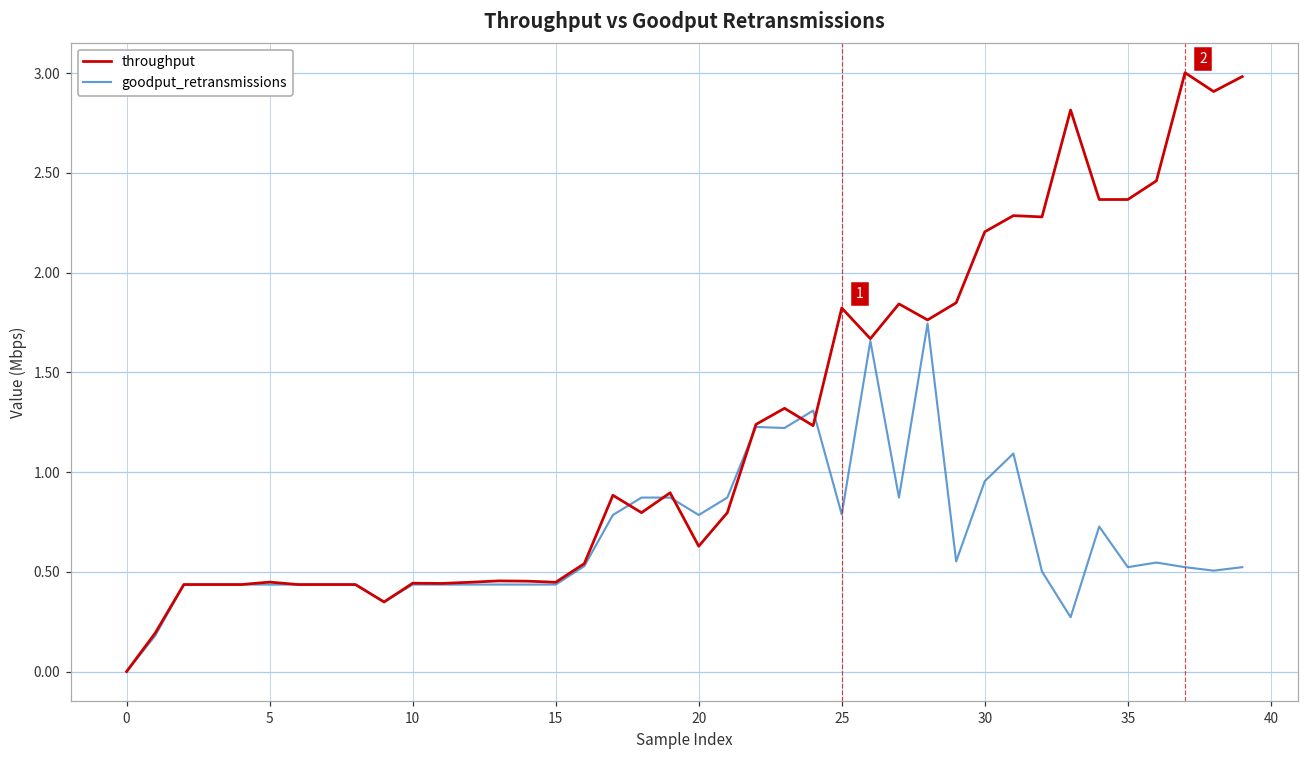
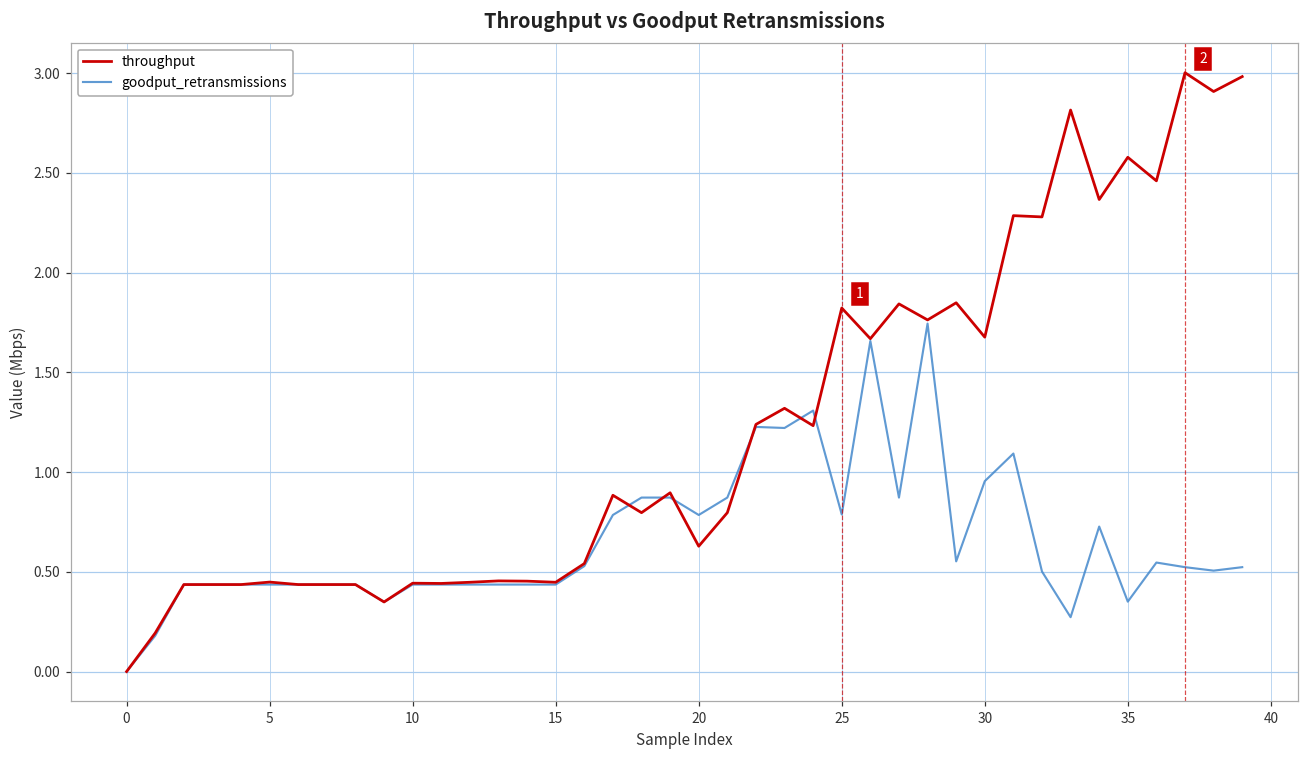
throughput, 30: 2.20 -> 1.68
throughput, 35: 2.37 -> 2.58
goodput_retransmissions, 35: 0.52 -> 0.35
